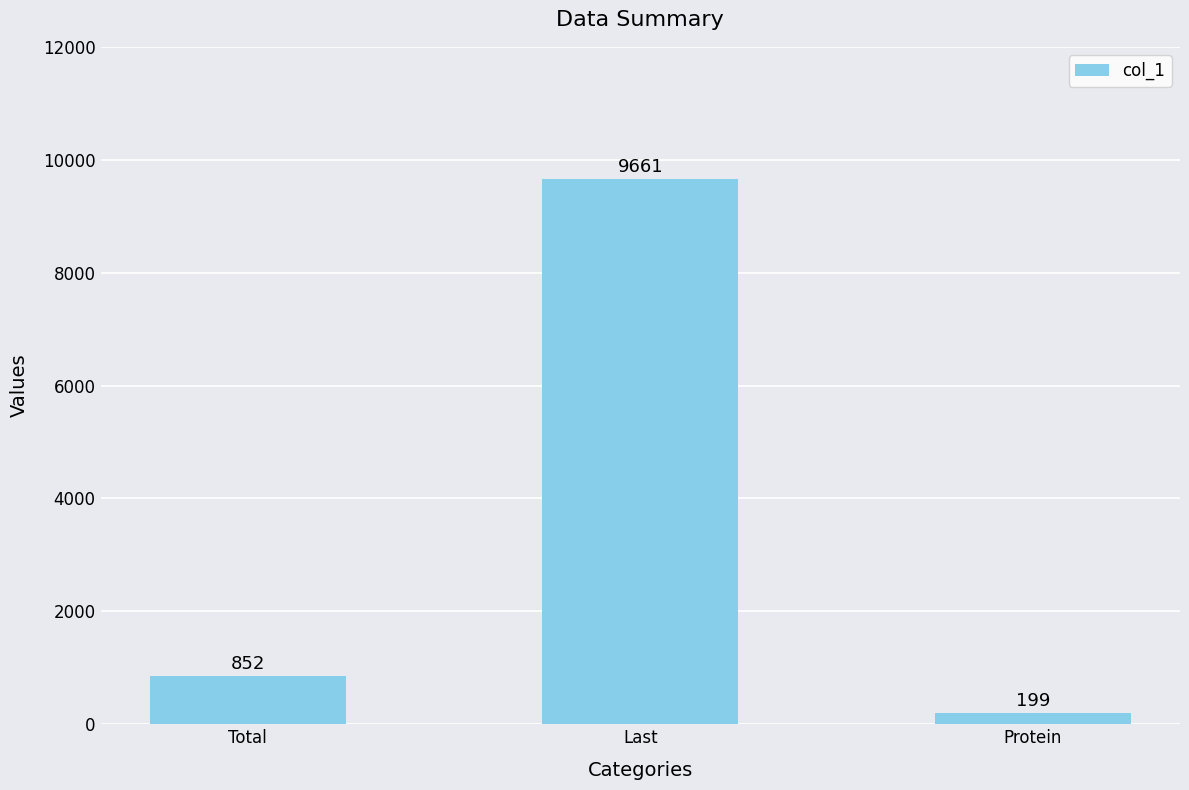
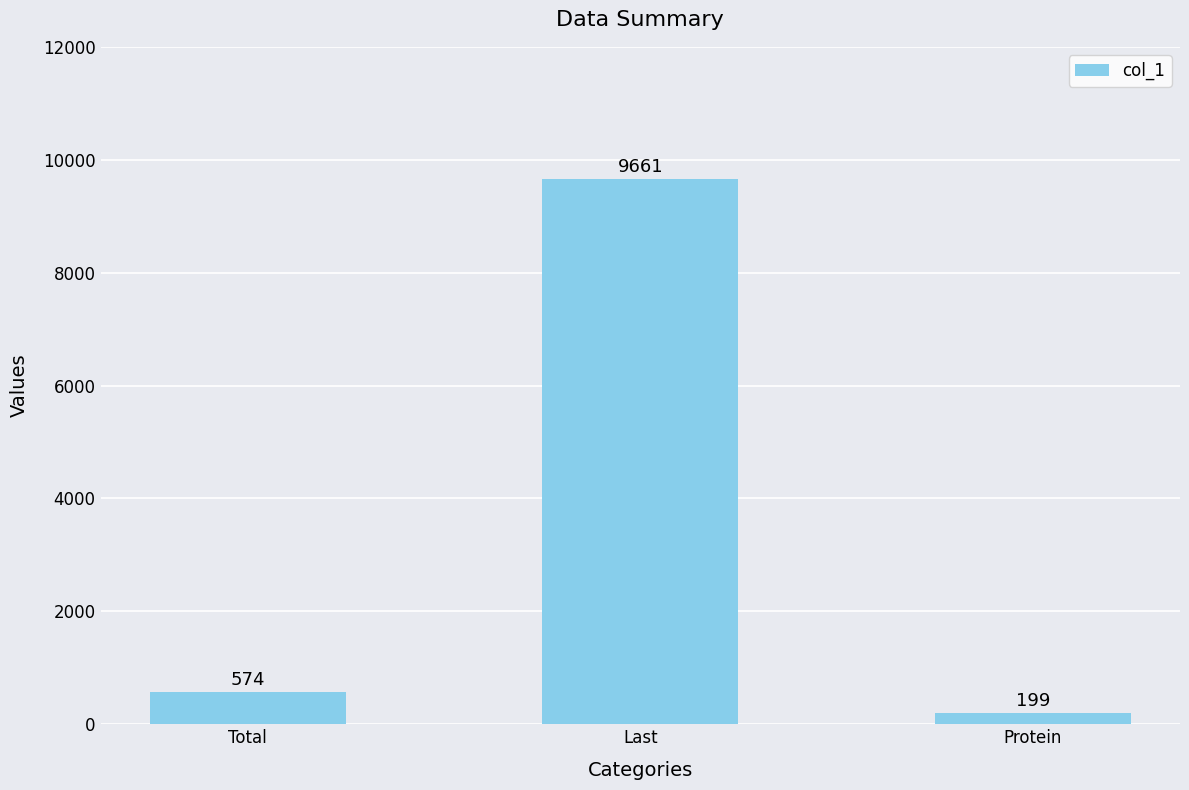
Total: 852 -> 574
